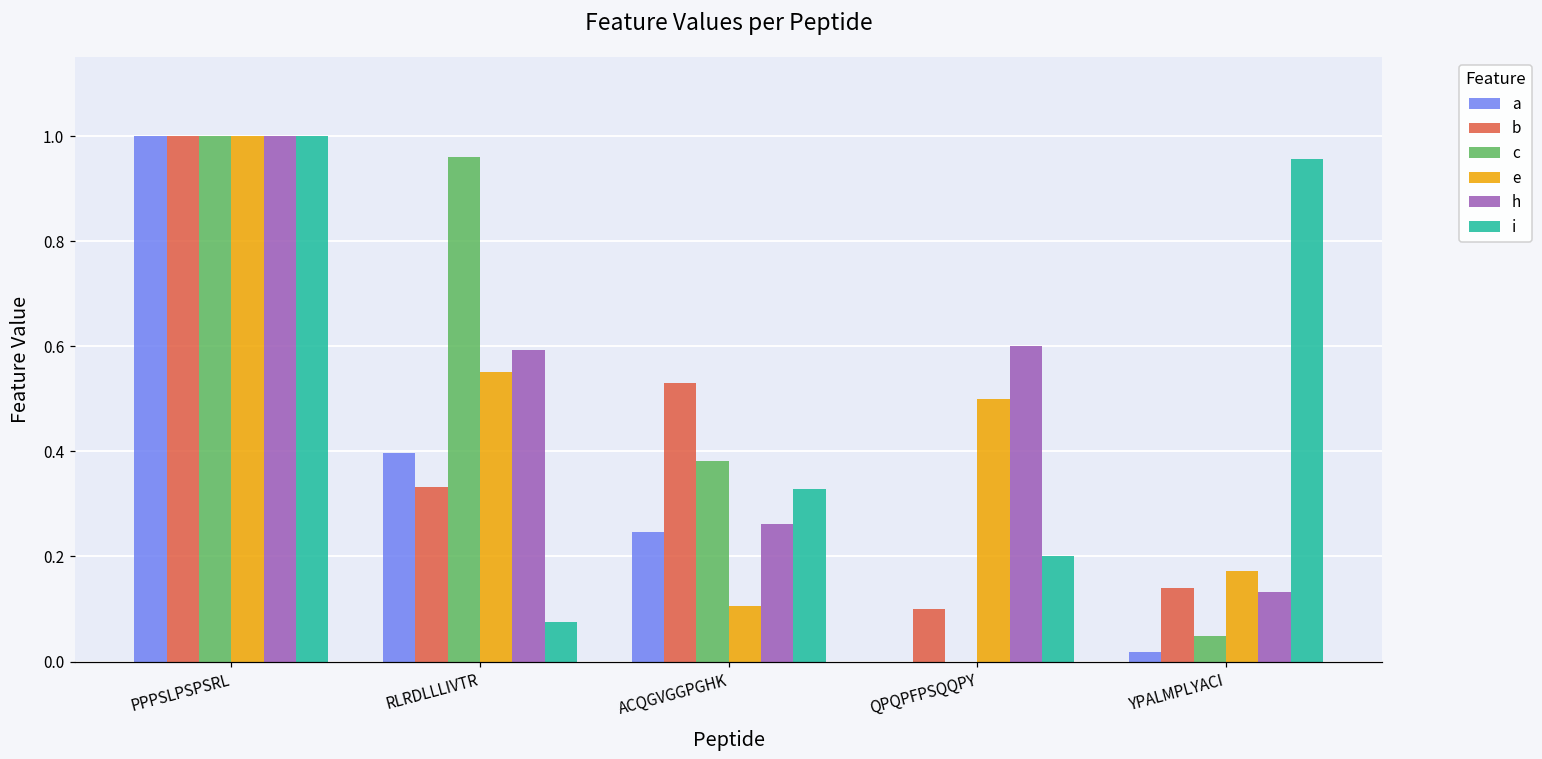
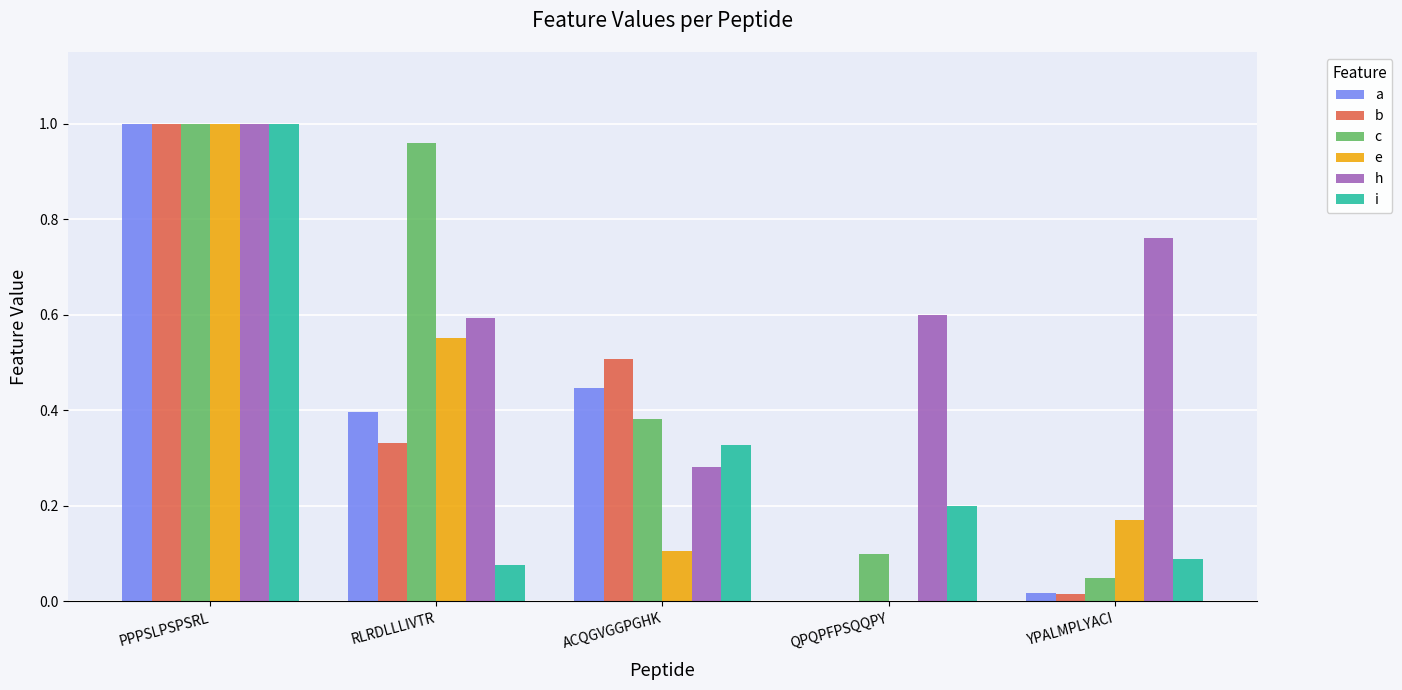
a, ACQGVGGPGHK: 0.25 -> 0.45
b, ACQGVGGPGHK: 0.53 -> 0.51
h, ACQGVGGPGHK: 0.26 -> 0.28
b, QPQPFPSQQPY: 0.1 -> 0.0
c, QPQPFPSQQPY: 0.0 -> 0.1
e, QPQPFPSQQPY: 0.5 -> 0.0
b, YPALMPLYACI: 0.14 -> 0.02
h, YPALMPLYACI: 0.13 -> 0.76
i, YPALMPLYACI: 0.96 -> 0.09
